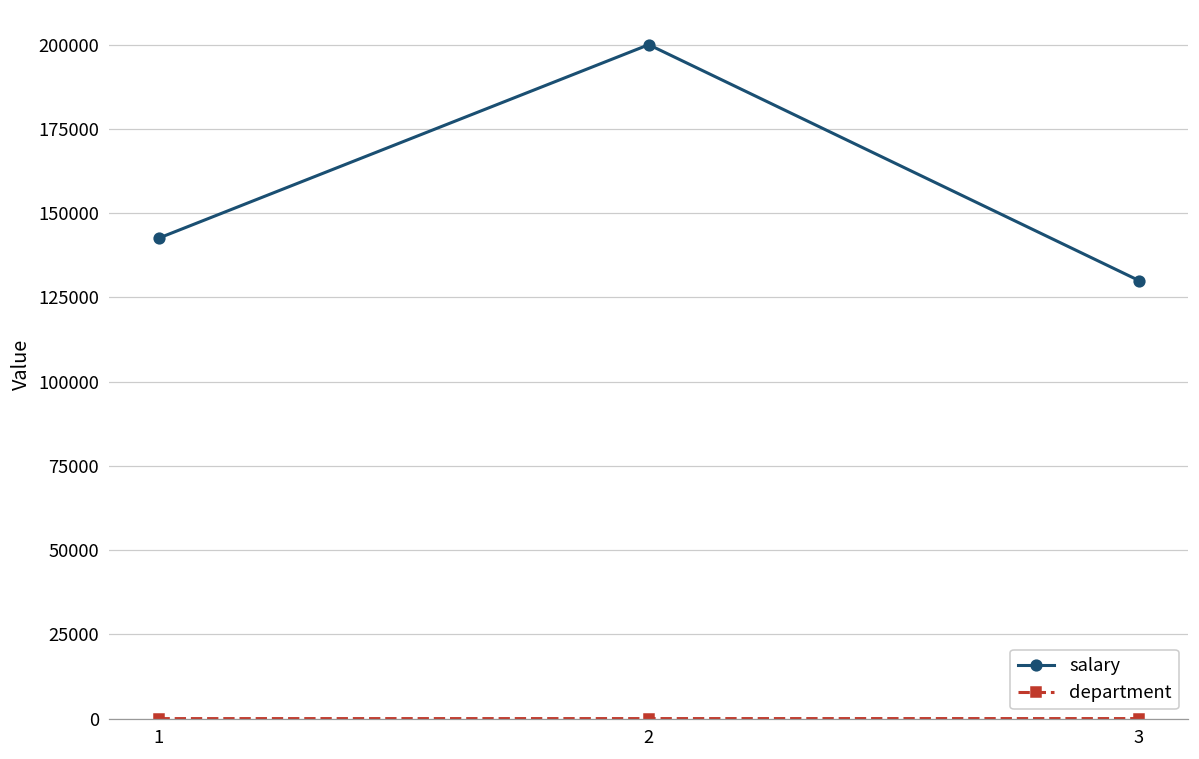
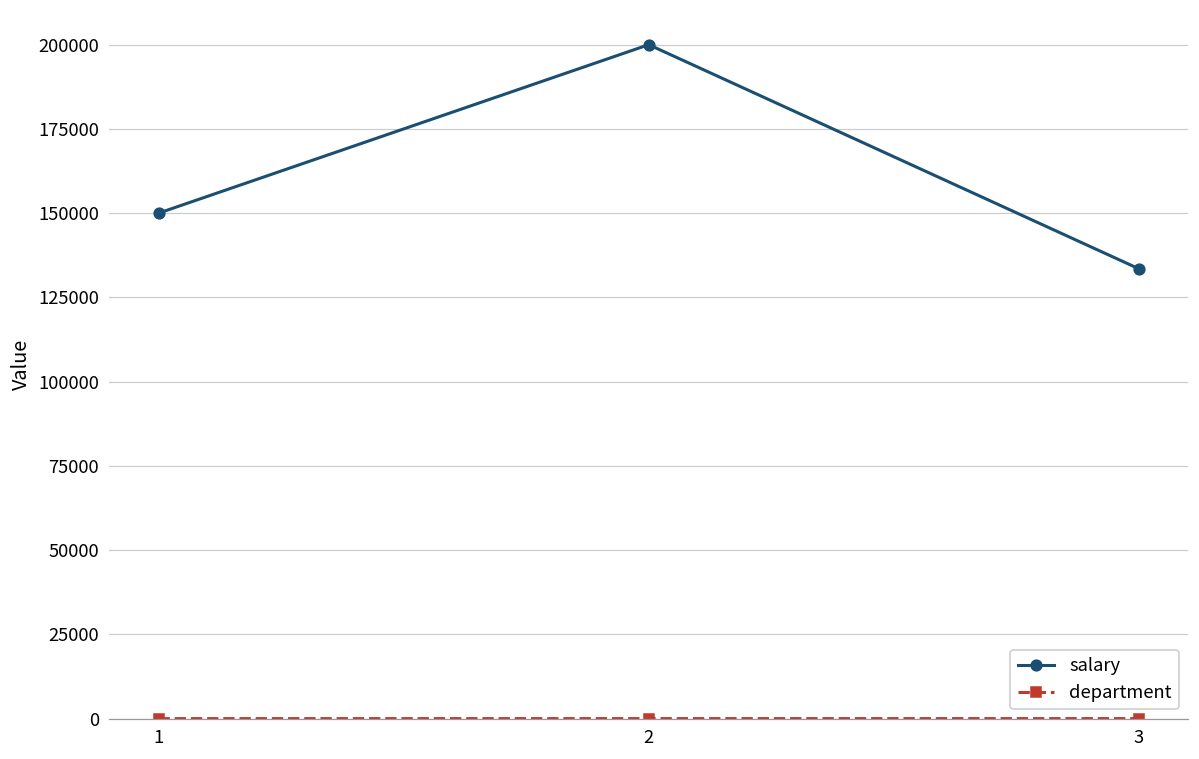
salary, 1: 143000 -> 150000
salary, 3: 130000 -> 133000
